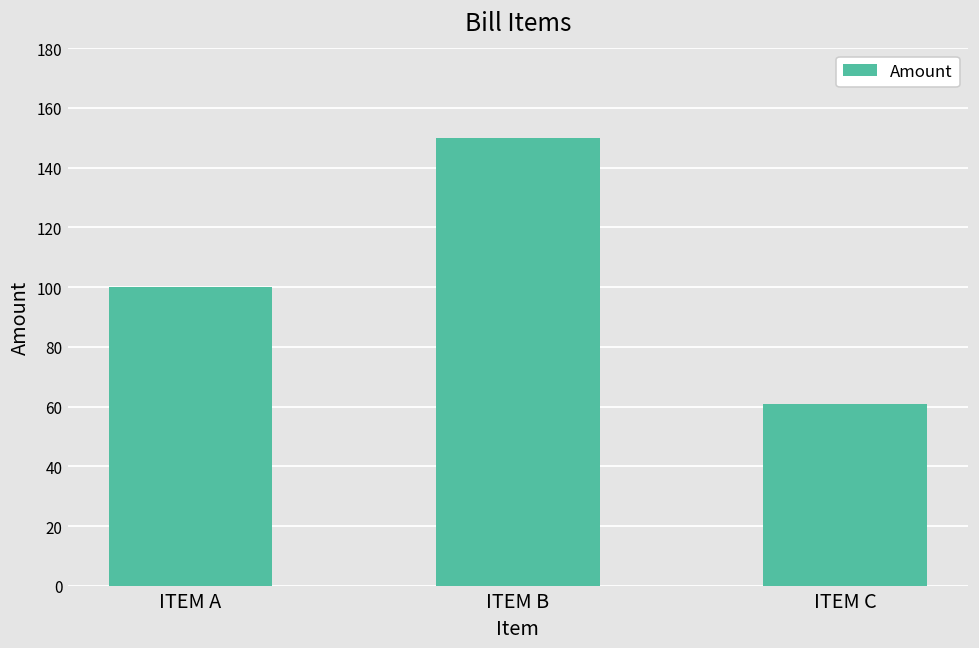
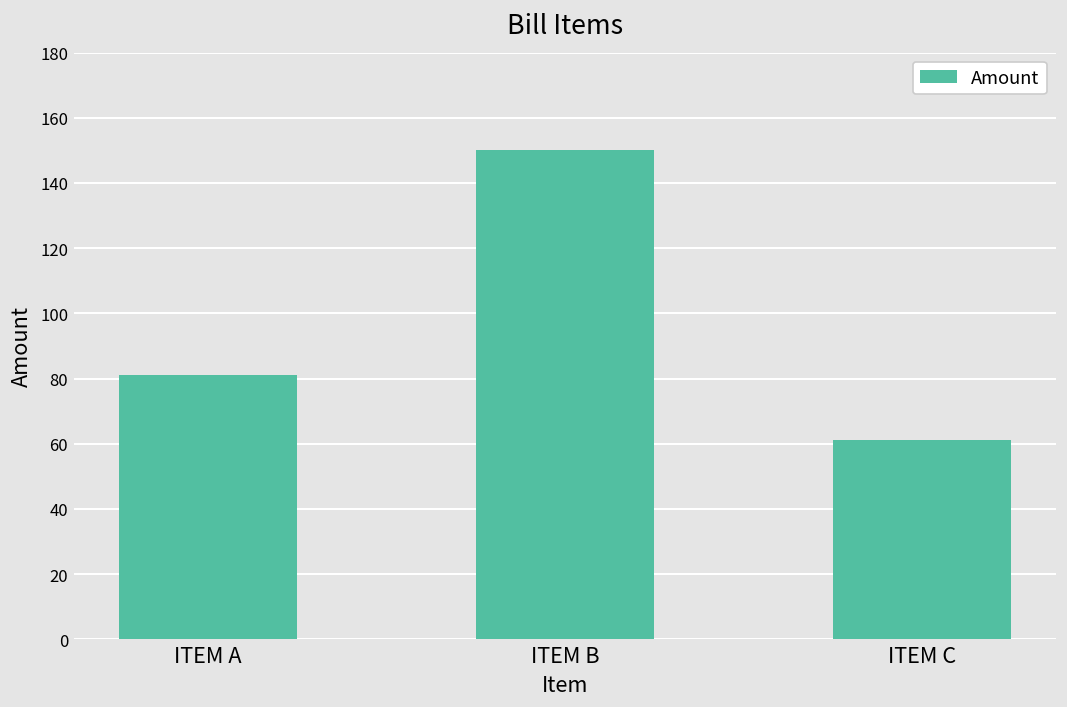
ITEM A: 100 -> 81
